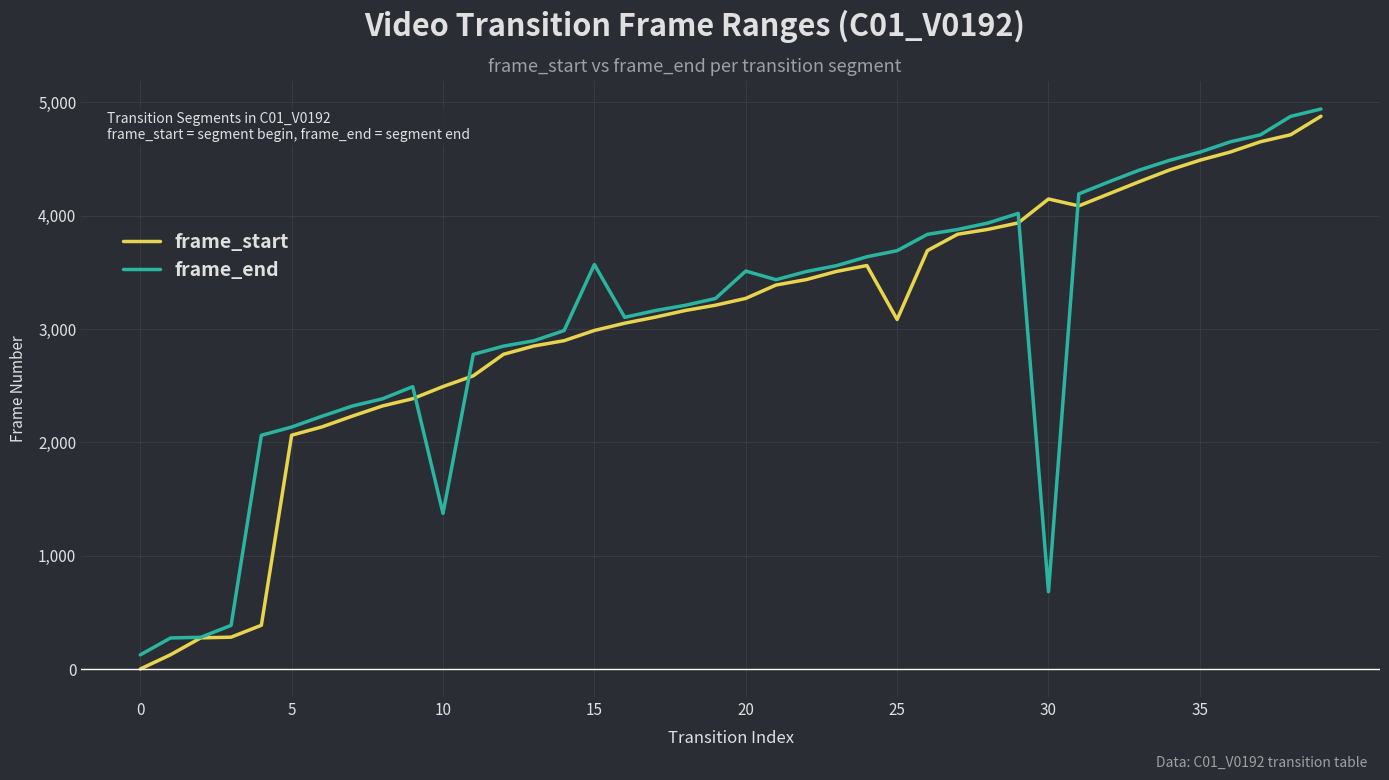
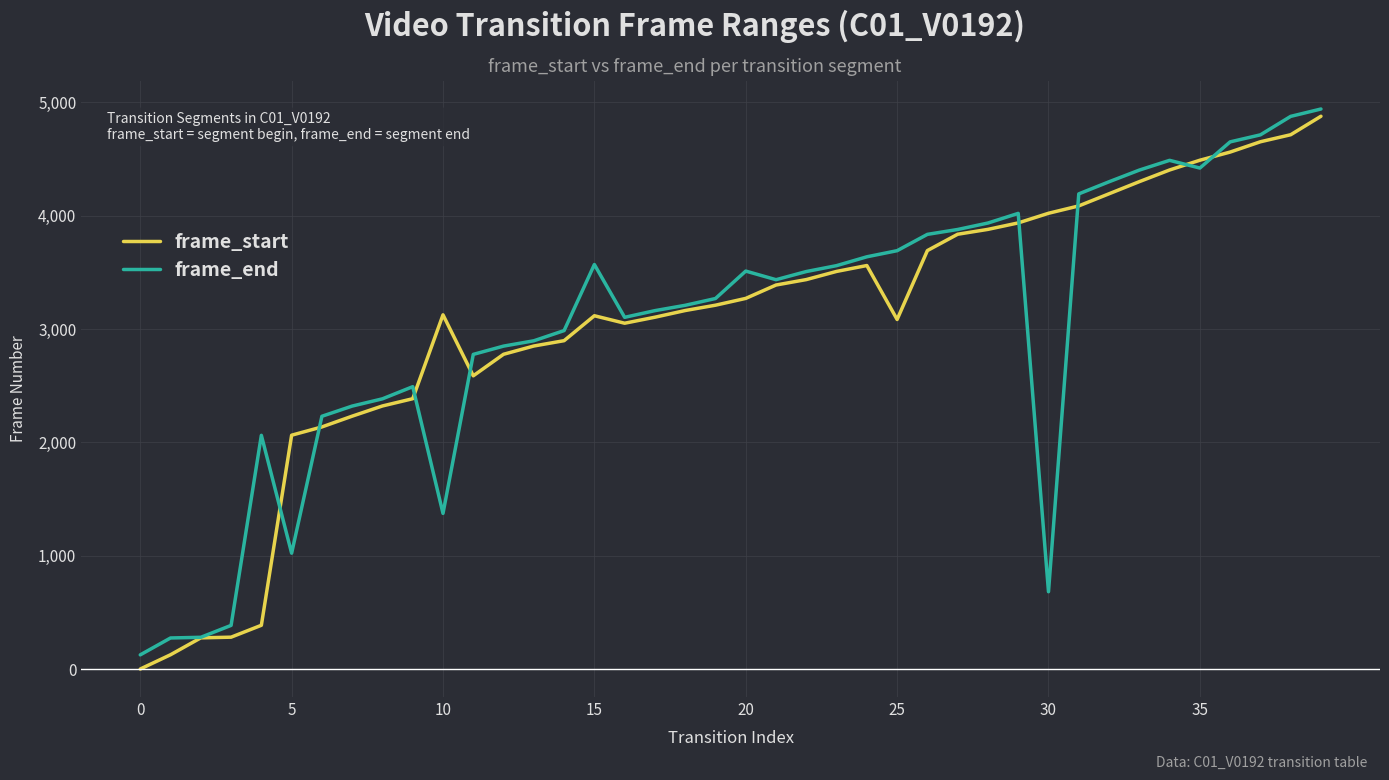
frame_end, 5: 2,140 -> 1,020
frame_start, 10: 2,490 -> 3,130
frame_start, 15: 2,990 -> 3,120
frame_start, 30: 4,150 -> 4,020
frame_end, 35: 4,560 -> 4,420
